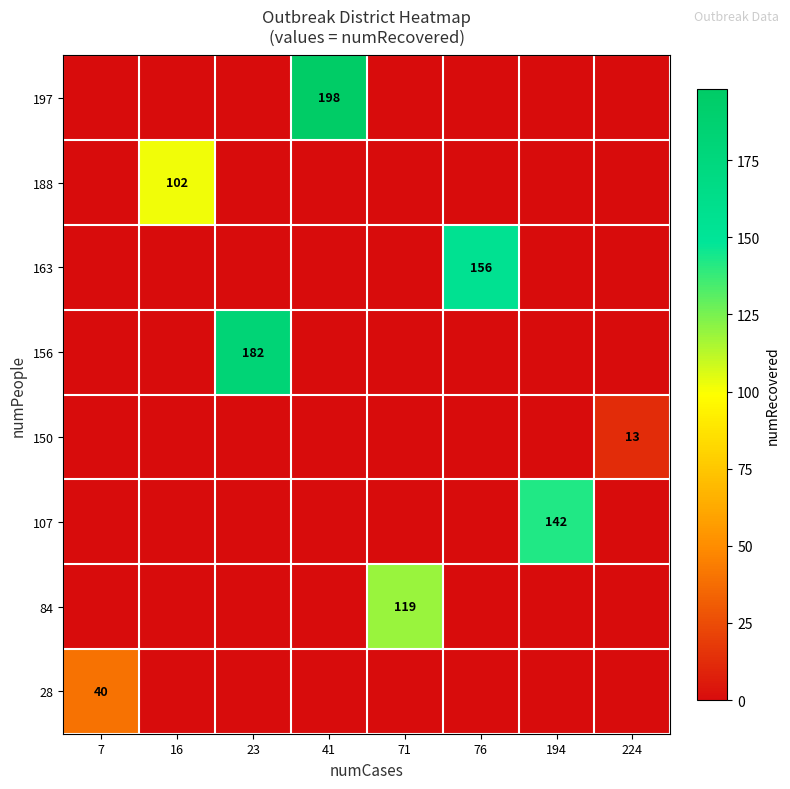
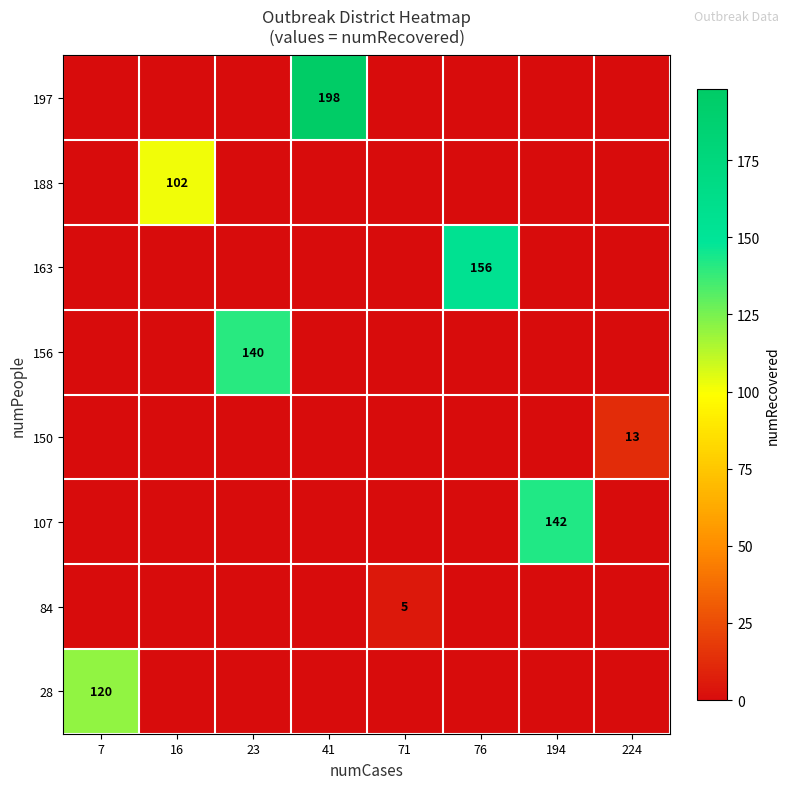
156, 23: 182 -> 140
84, 71: 119 -> 5
28, 7: 40 -> 120
